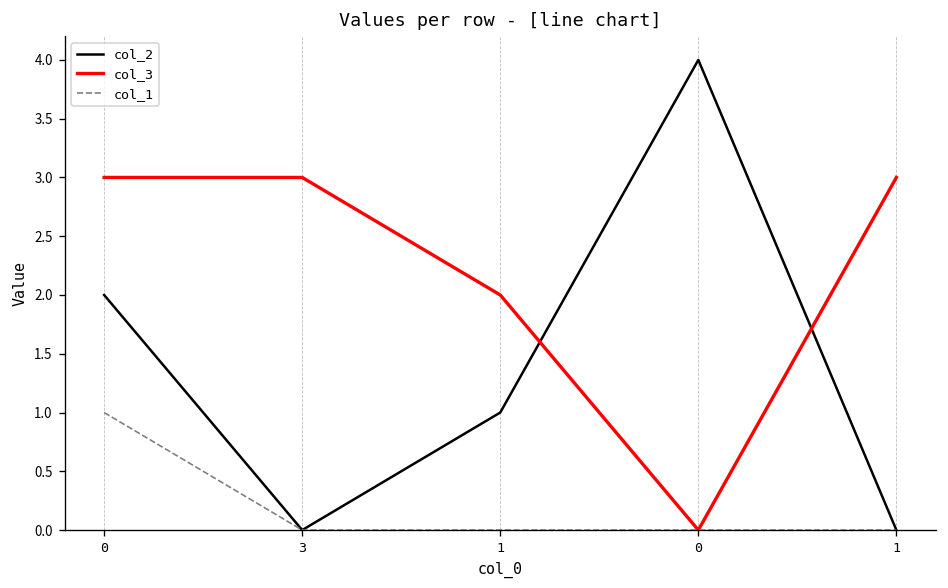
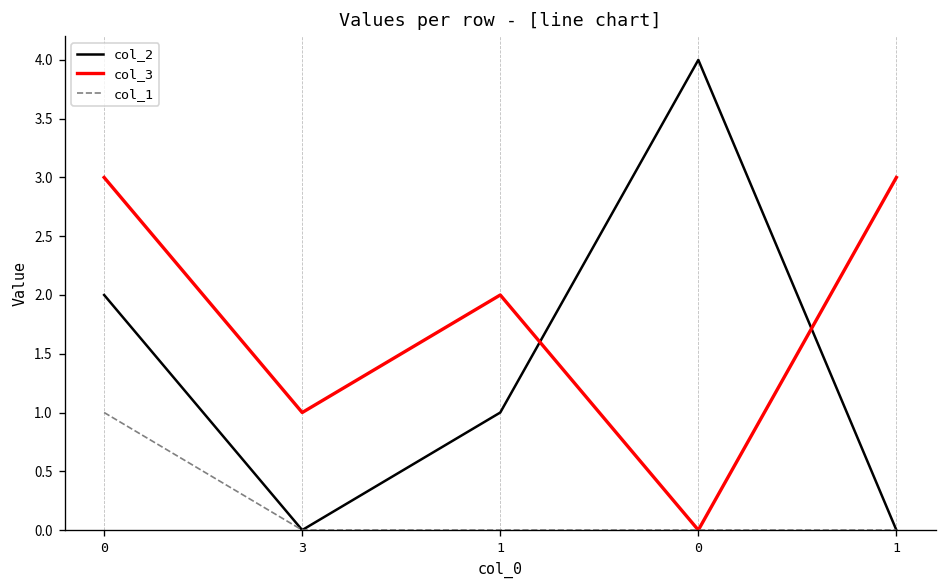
col_3, 3: 3 -> 1
